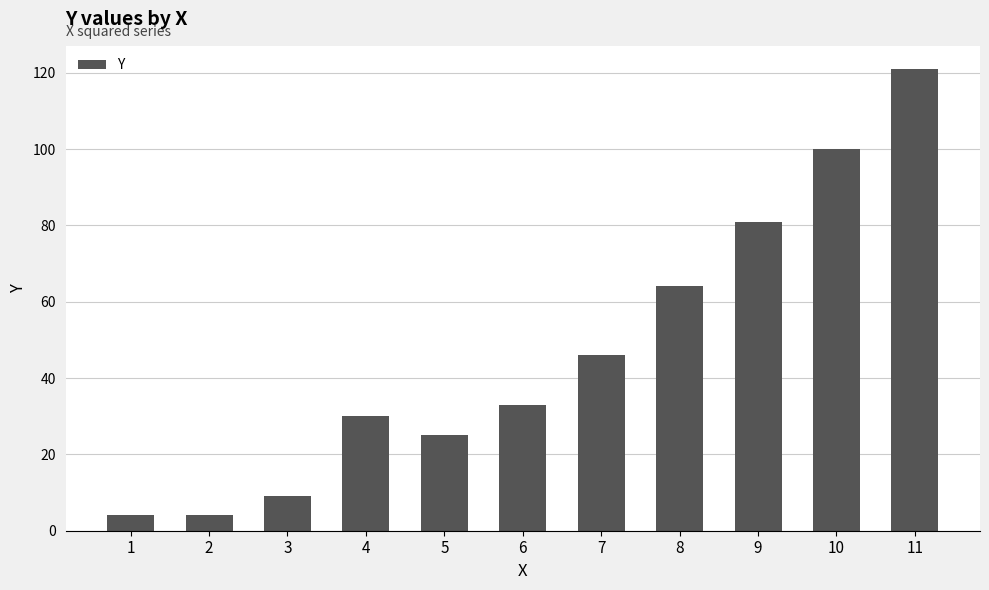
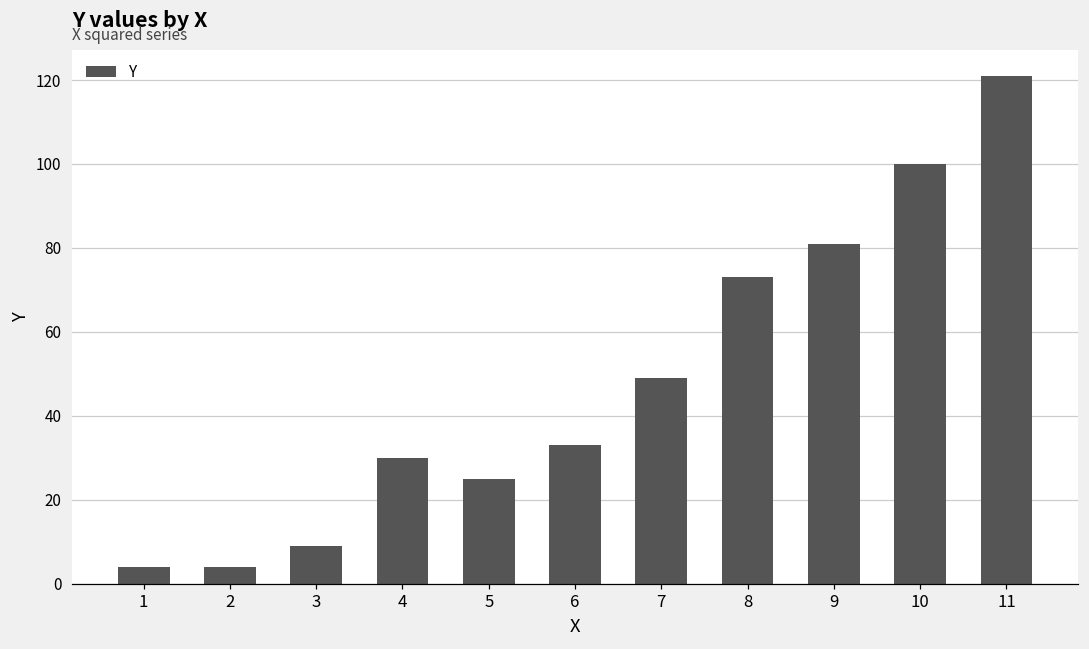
7: 46 -> 49
8: 64 -> 73
